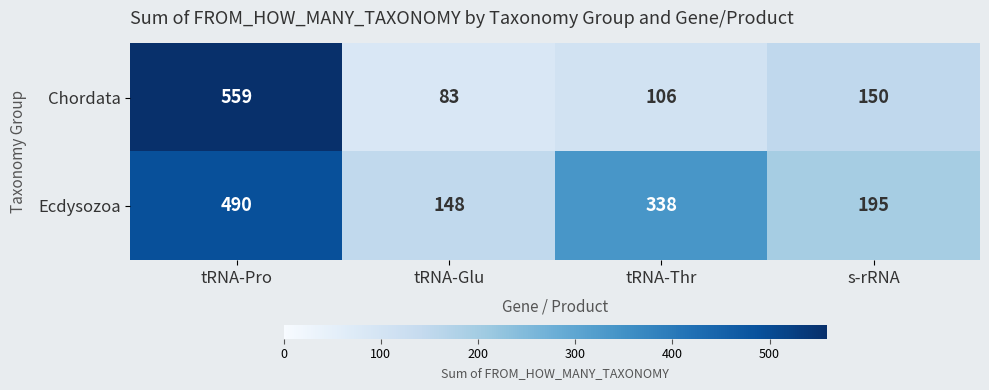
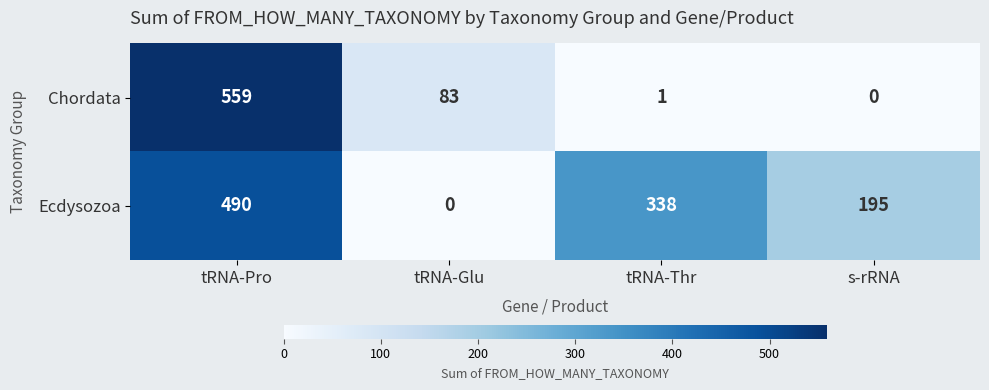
Chordata, tRNA-Thr: 106 -> 1
Chordata, s-rRNA: 150 -> 0
Ecdysozoa, tRNA-Glu: 148 -> 0
